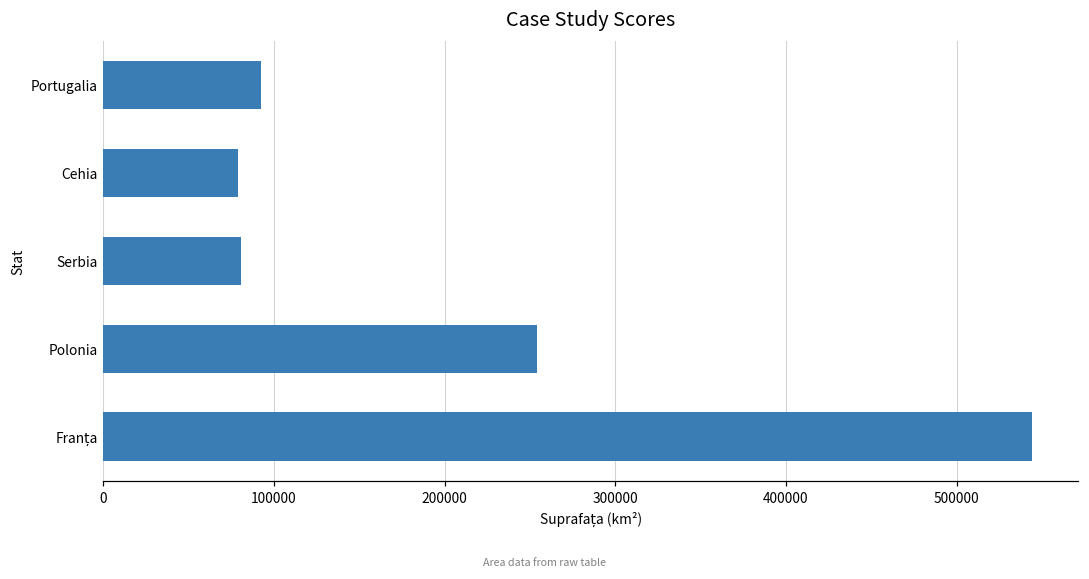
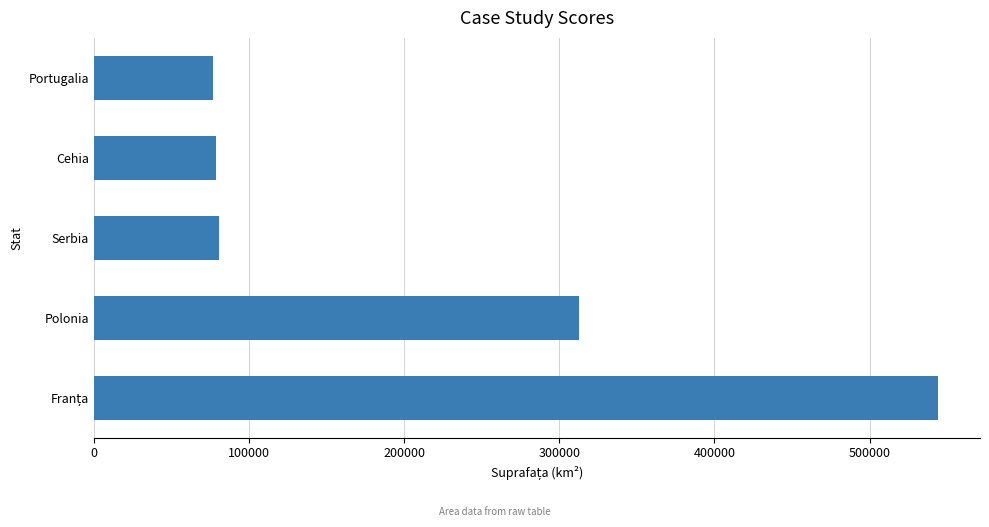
Portugalia: 92000 -> 77000
Polonia: 254000 -> 313000
